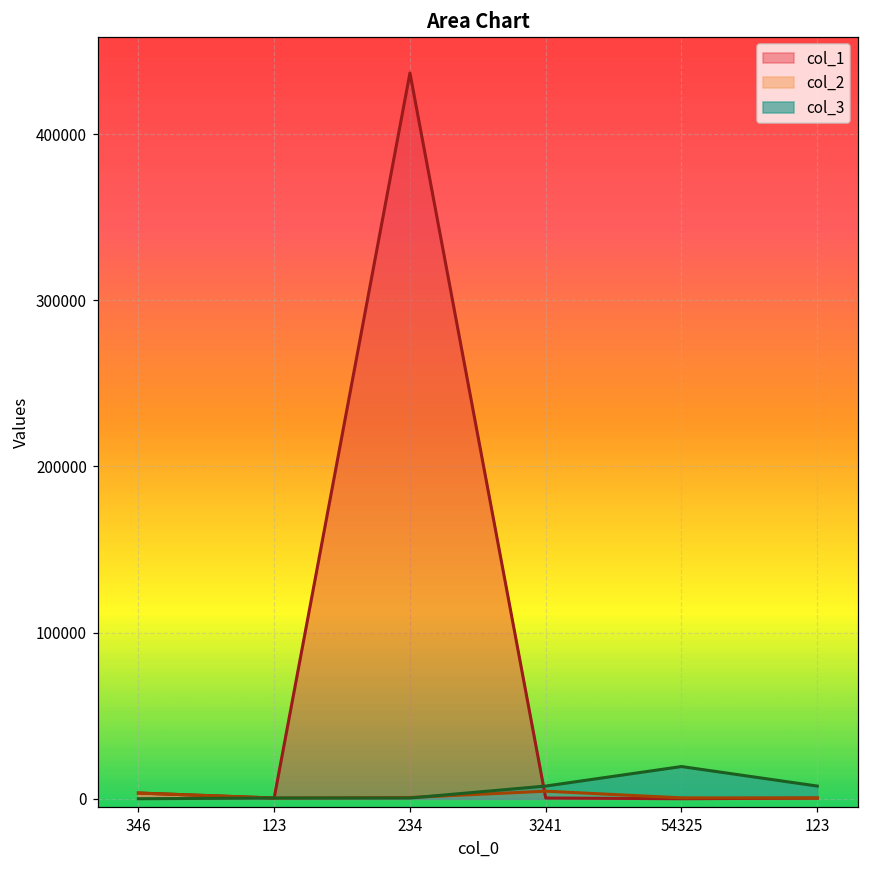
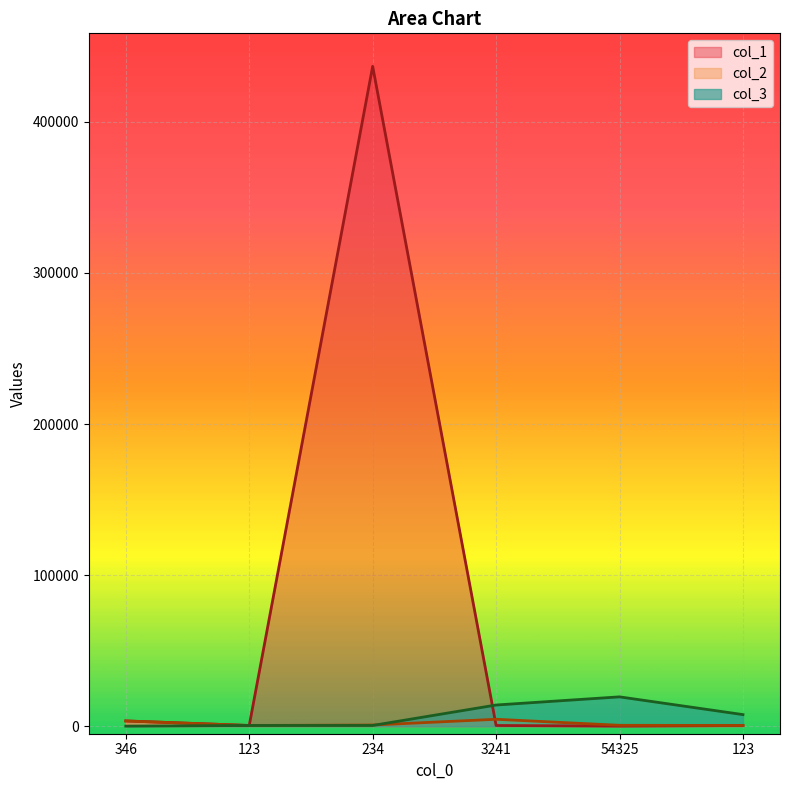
col_3, 3241: 8000 -> 14000
